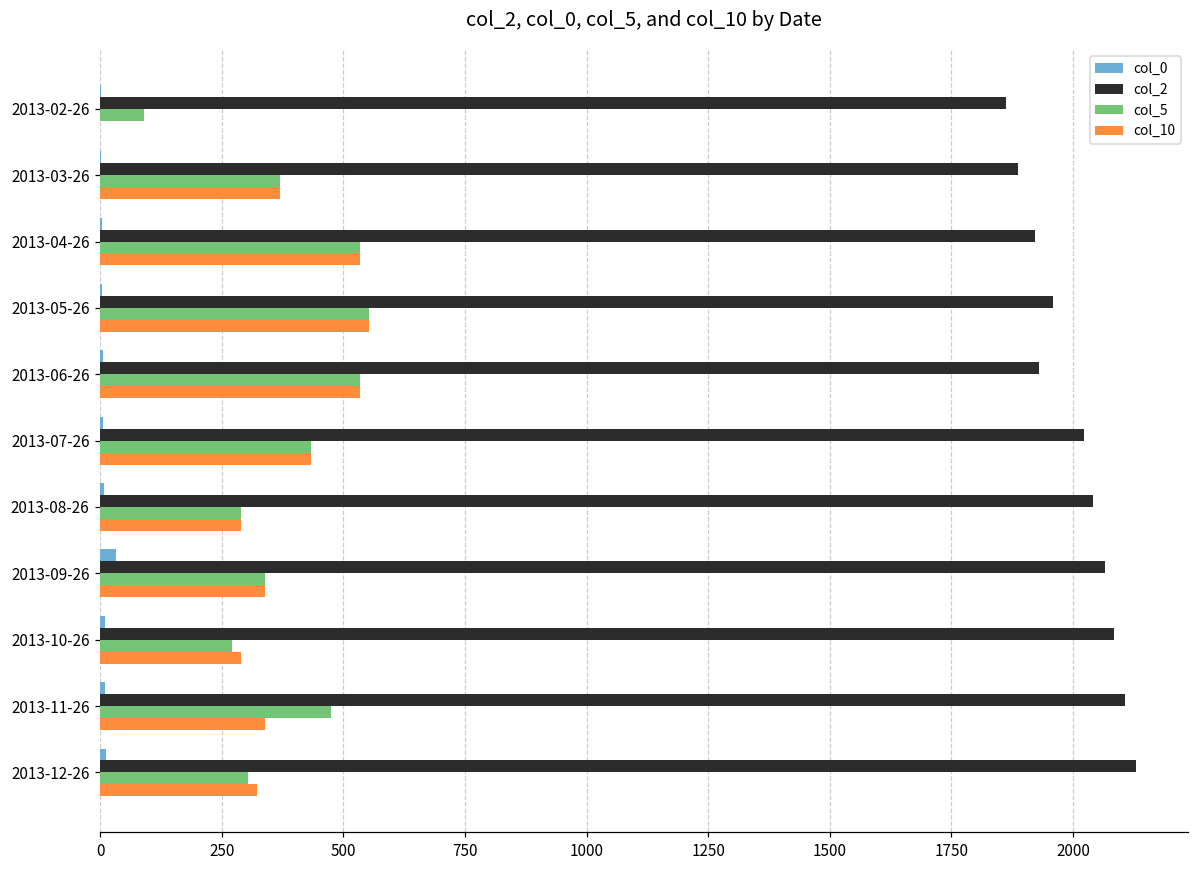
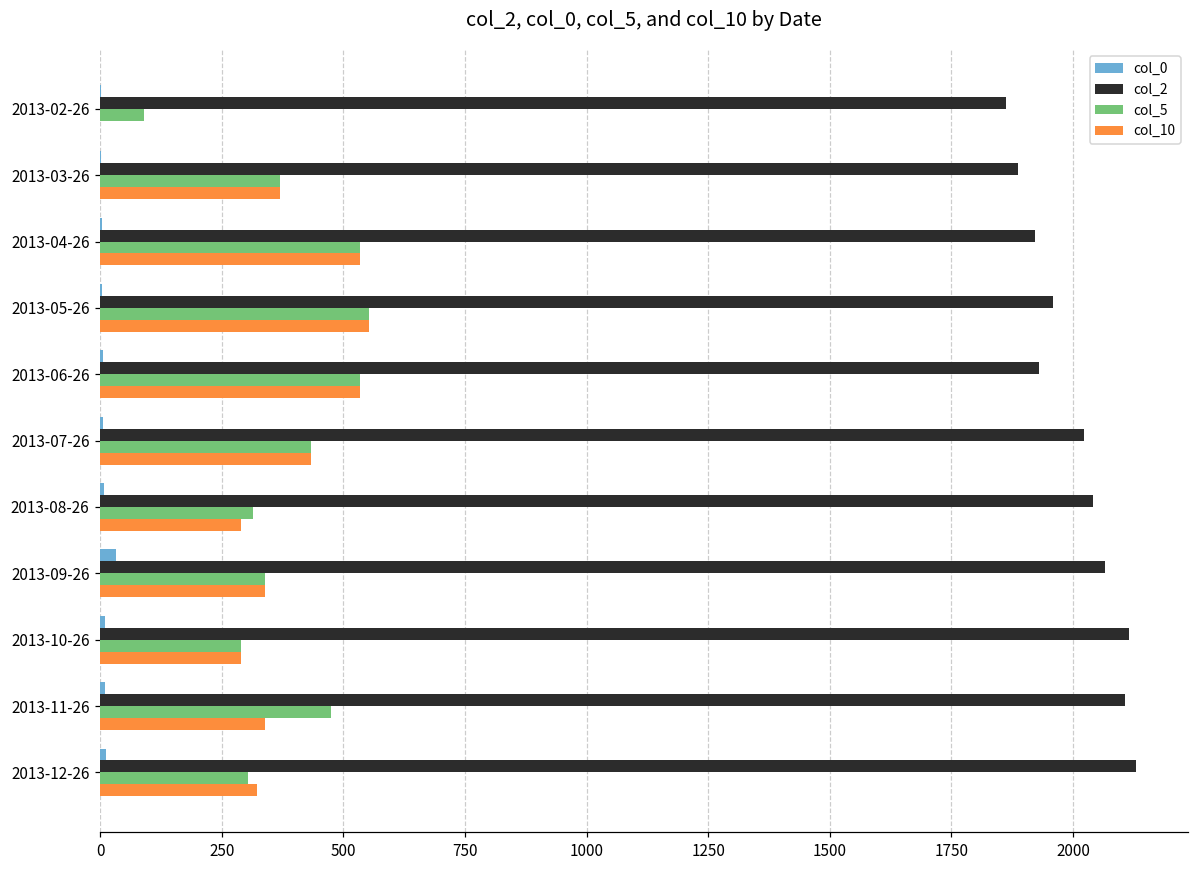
col_5, 2013-08-26: 290 -> 310
col_2, 2013-10-26: 2090 -> 2120
col_5, 2013-10-26: 270 -> 290
